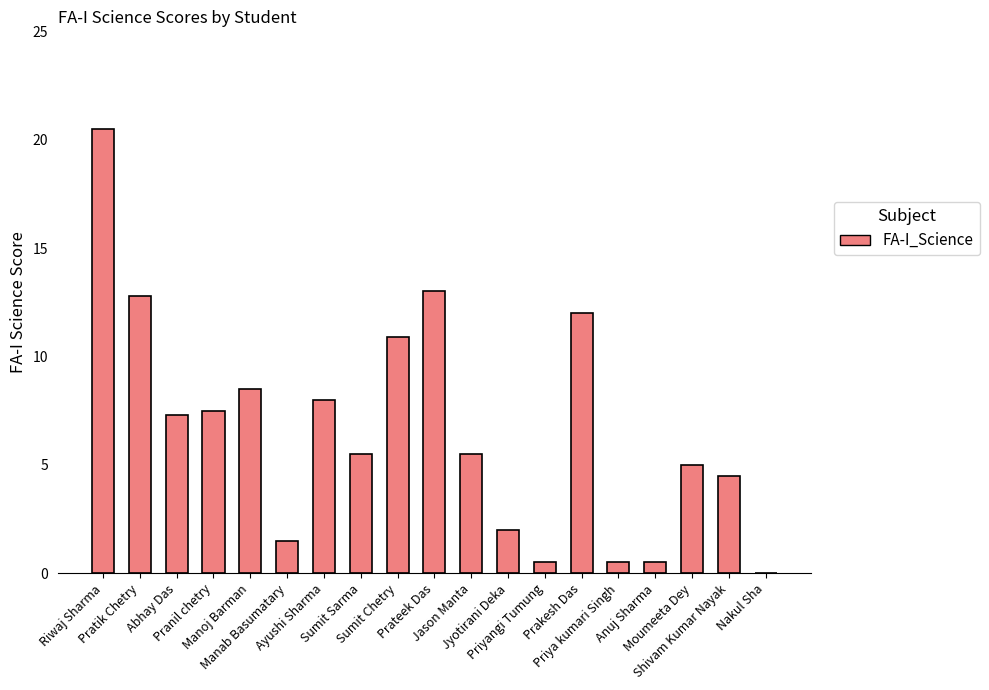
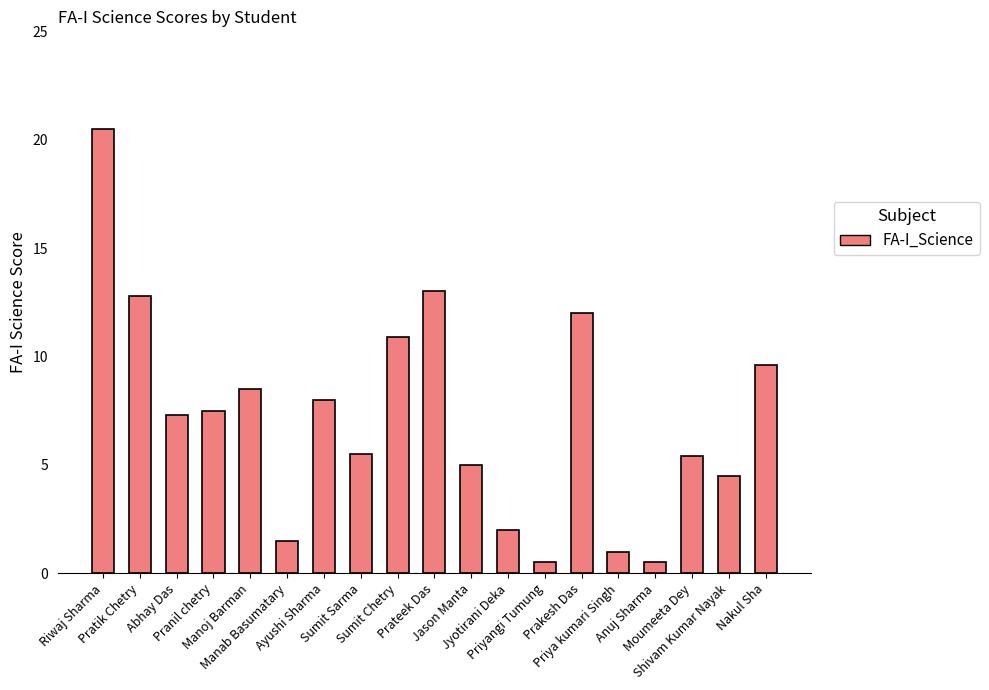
Jason Manta: 5.5 -> 5.0
Priya kumari Singh: 0.5 -> 1.0
Moumeeta Dey: 5.0 -> 5.4
Nakul Sha: 0.0 -> 9.6
